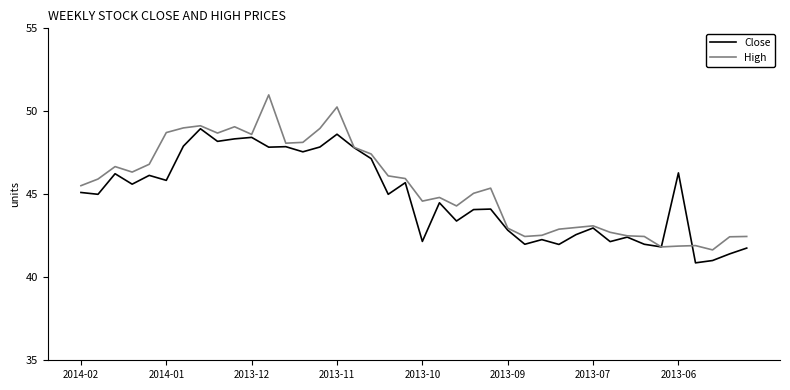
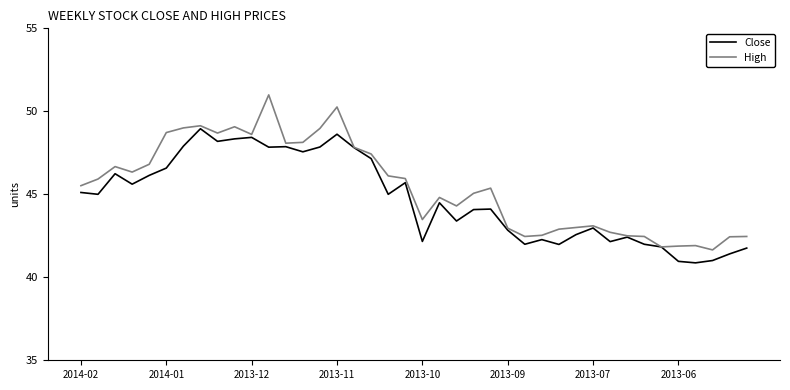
Close, 2014-01: 45.8 -> 46.6
High, 2013-10: 44.6 -> 43.5
Close, 2013-06: 46.3 -> 41.0
